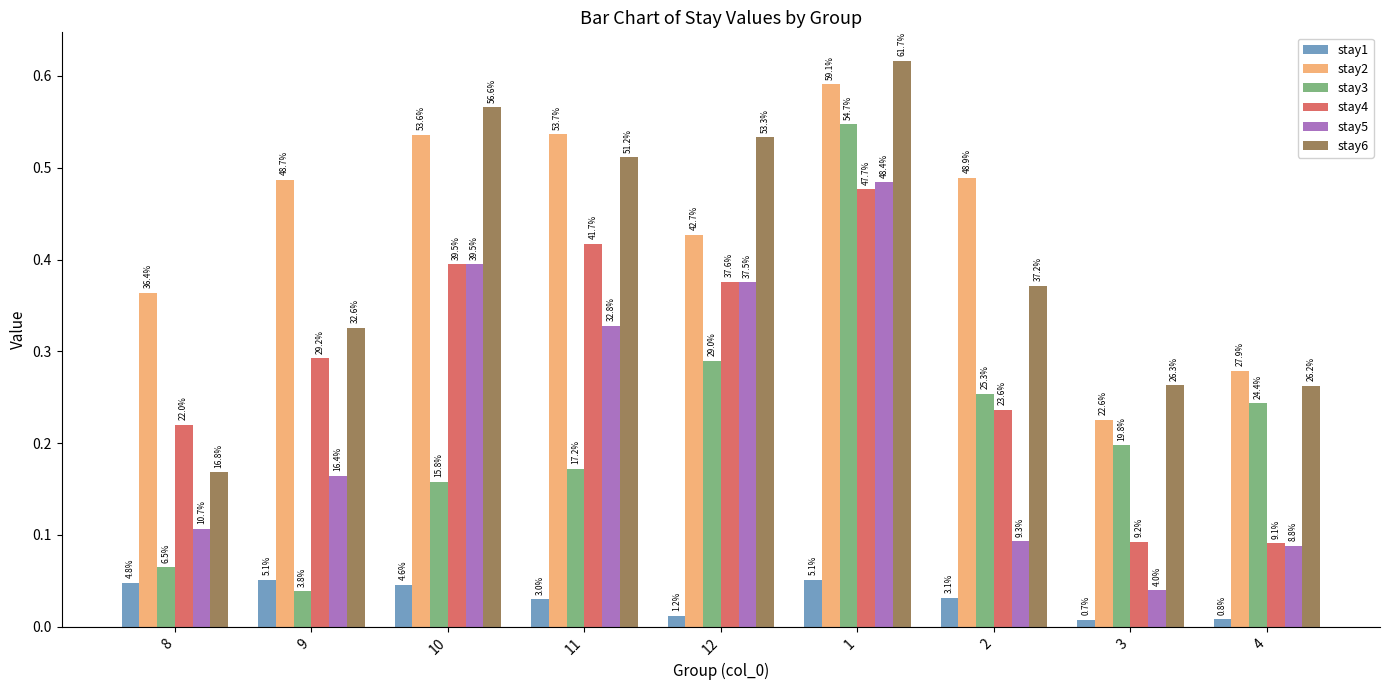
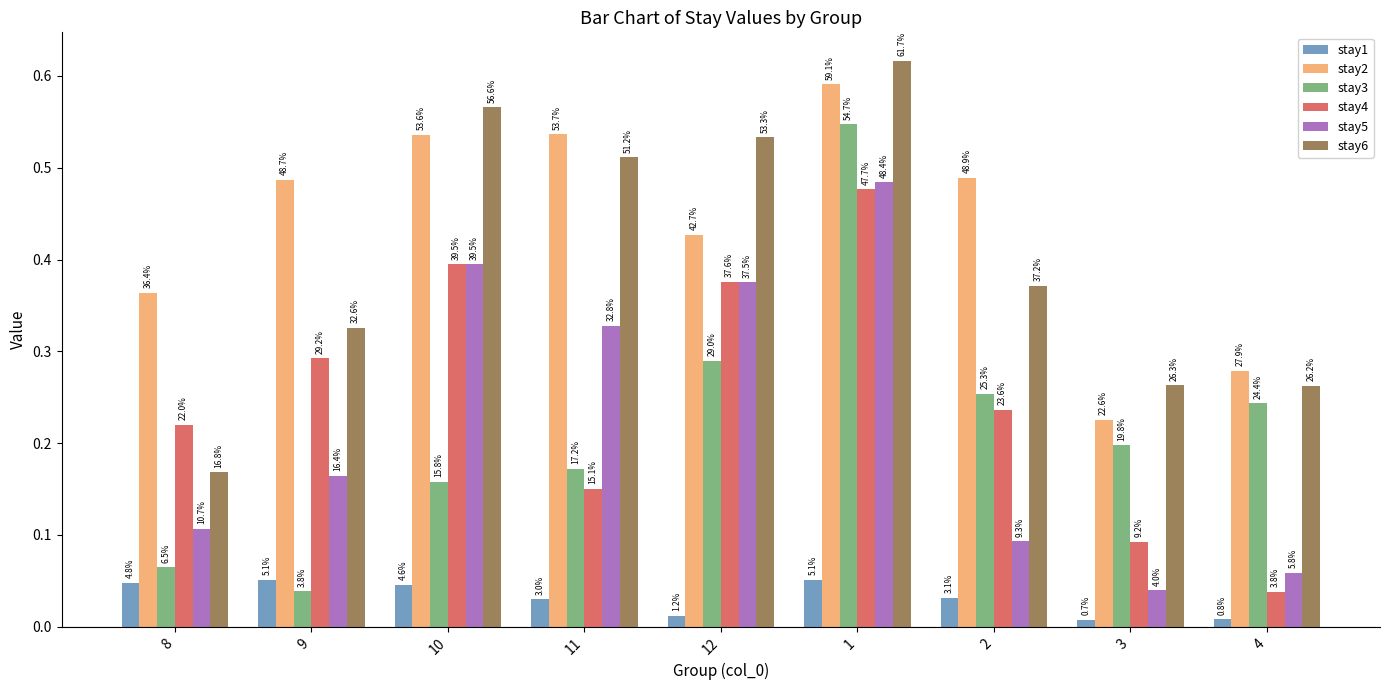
stay4, 11: 41.7% -> 15.1%
stay4, 4: 9.1% -> 3.8%
stay5, 4: 8.8% -> 5.8%
